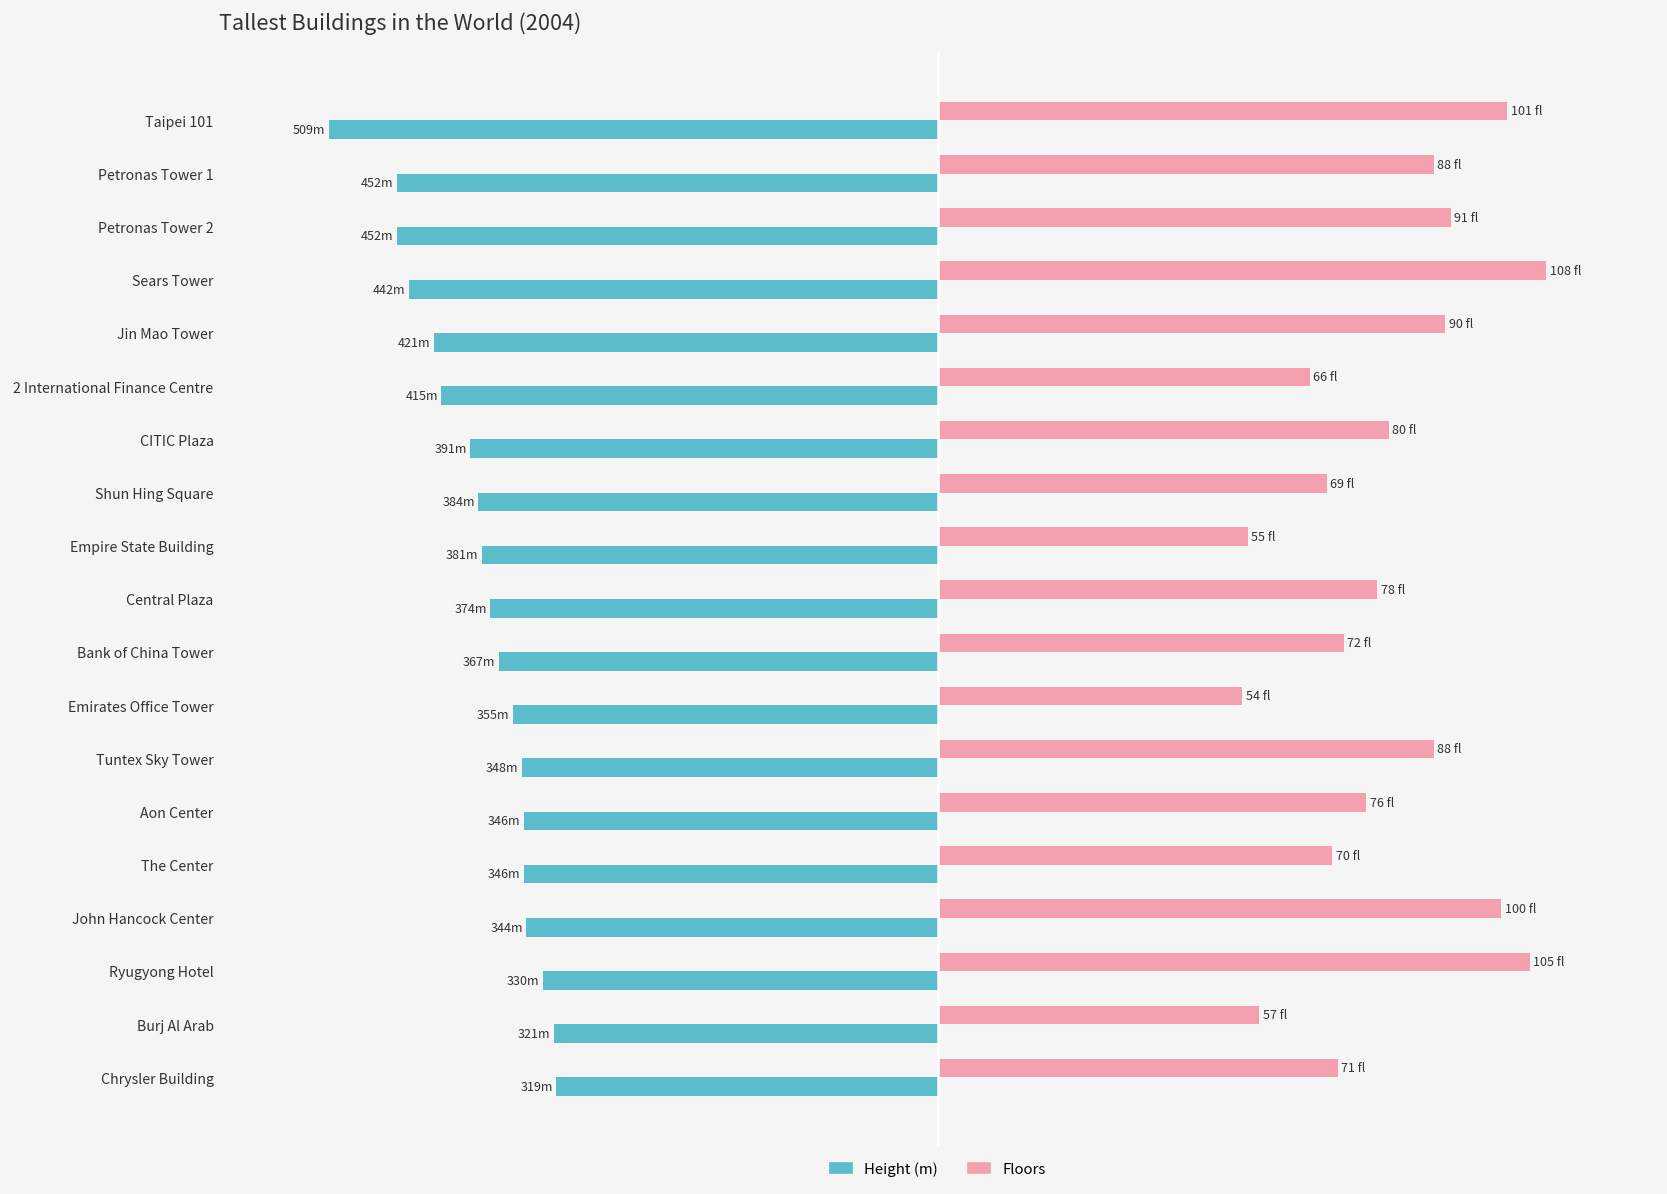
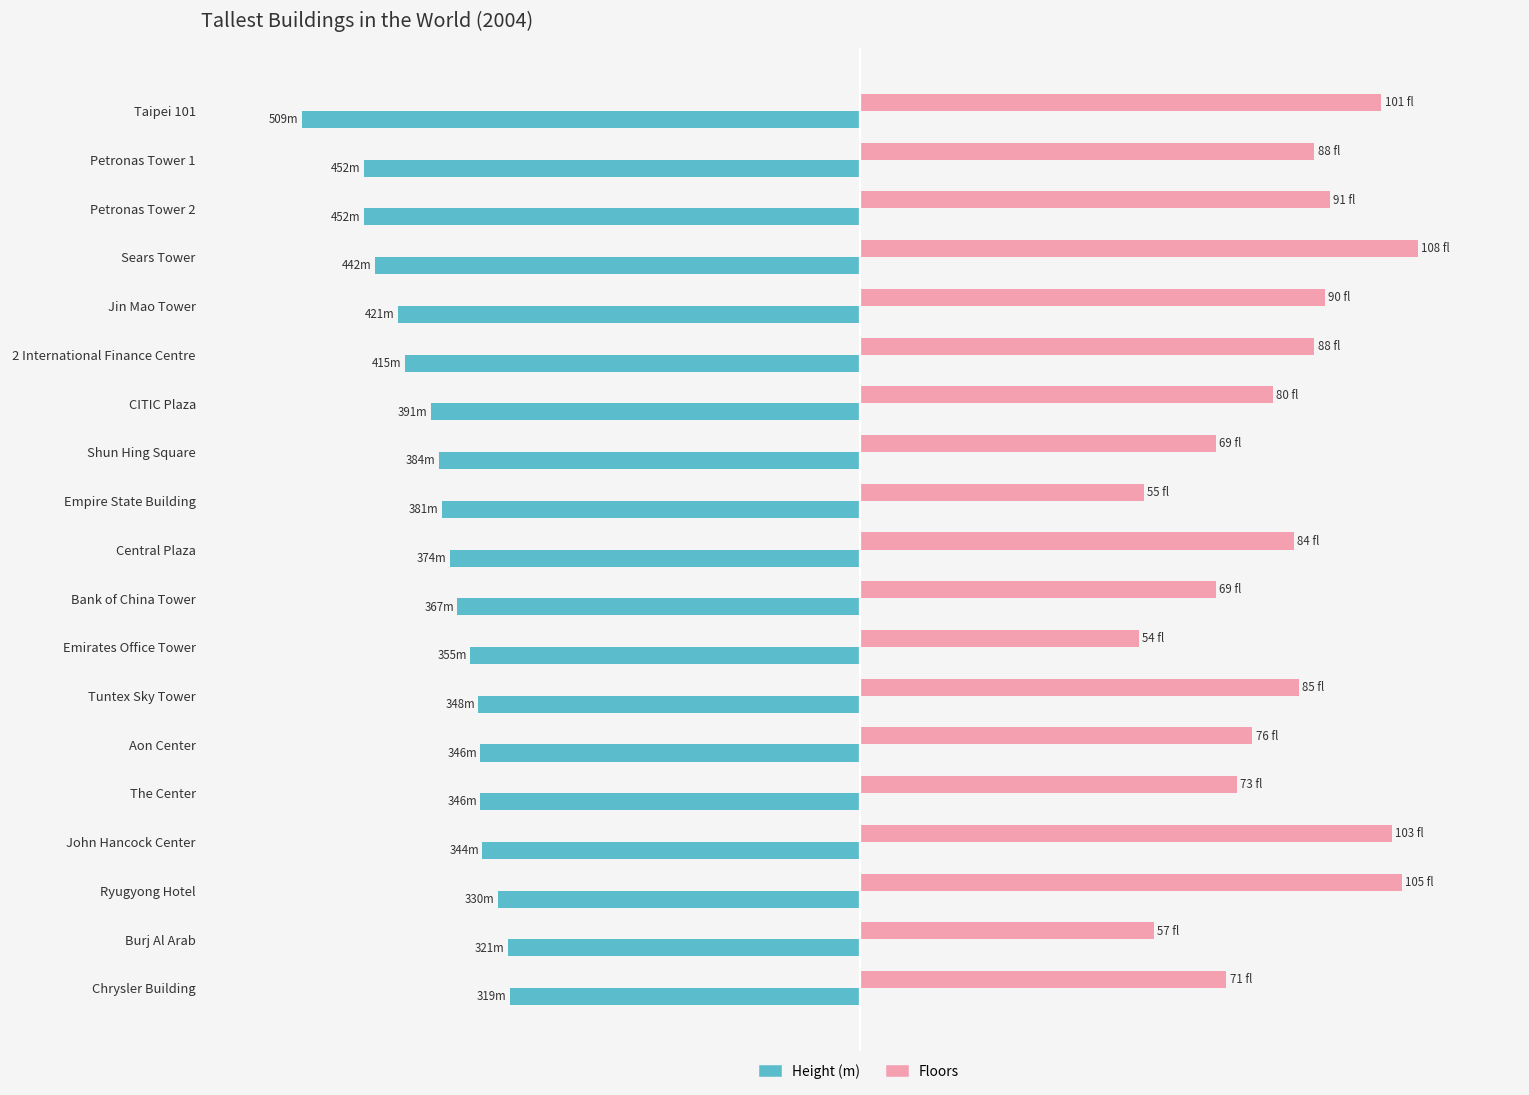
Floors, 2 International Finance Centre: 66 -> 88
Floors, Central Plaza: 78 -> 84
Floors, Bank of China Tower: 72 -> 69
Floors, Tuntex Sky Tower: 88 -> 85
Floors, The Center: 70 -> 73
Floors, John Hancock Center: 100 -> 103
